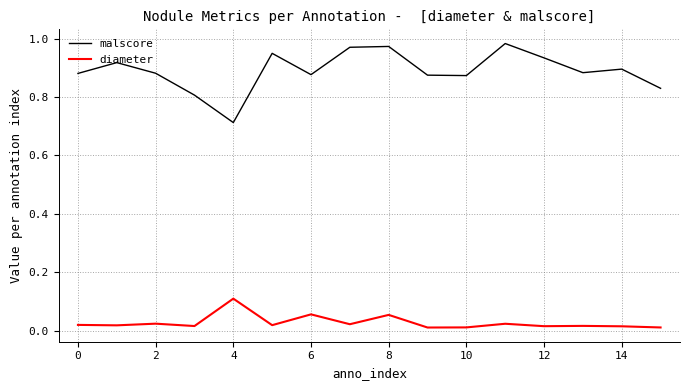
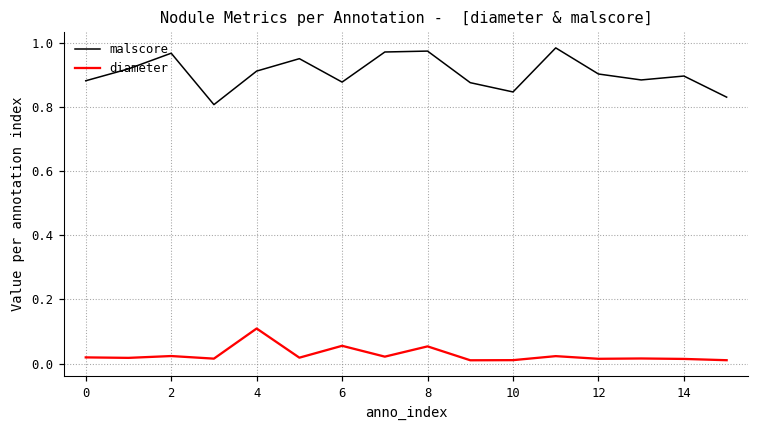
malscore, 2: 0.88 -> 0.97
malscore, 4: 0.71 -> 0.91
malscore, 10: 0.87 -> 0.85
malscore, 12: 0.93 -> 0.90
